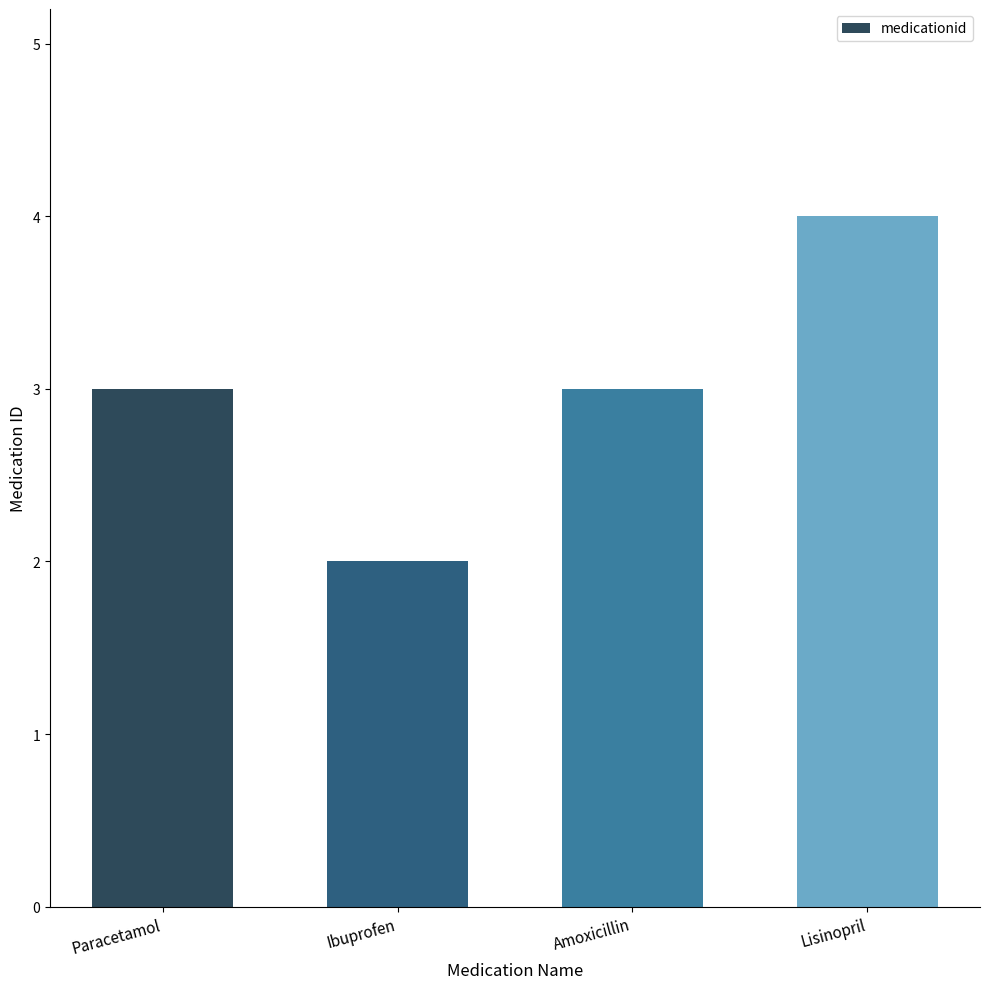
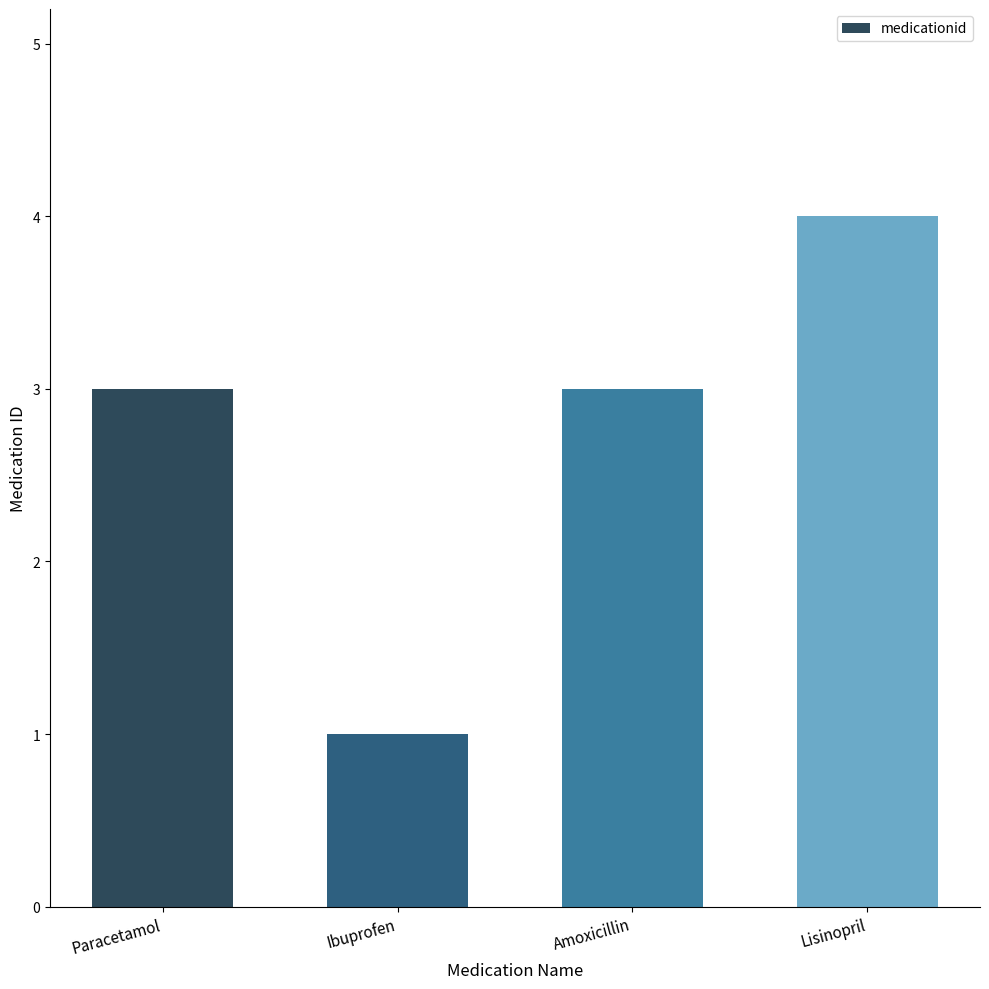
Ibuprofen: 2 -> 1
